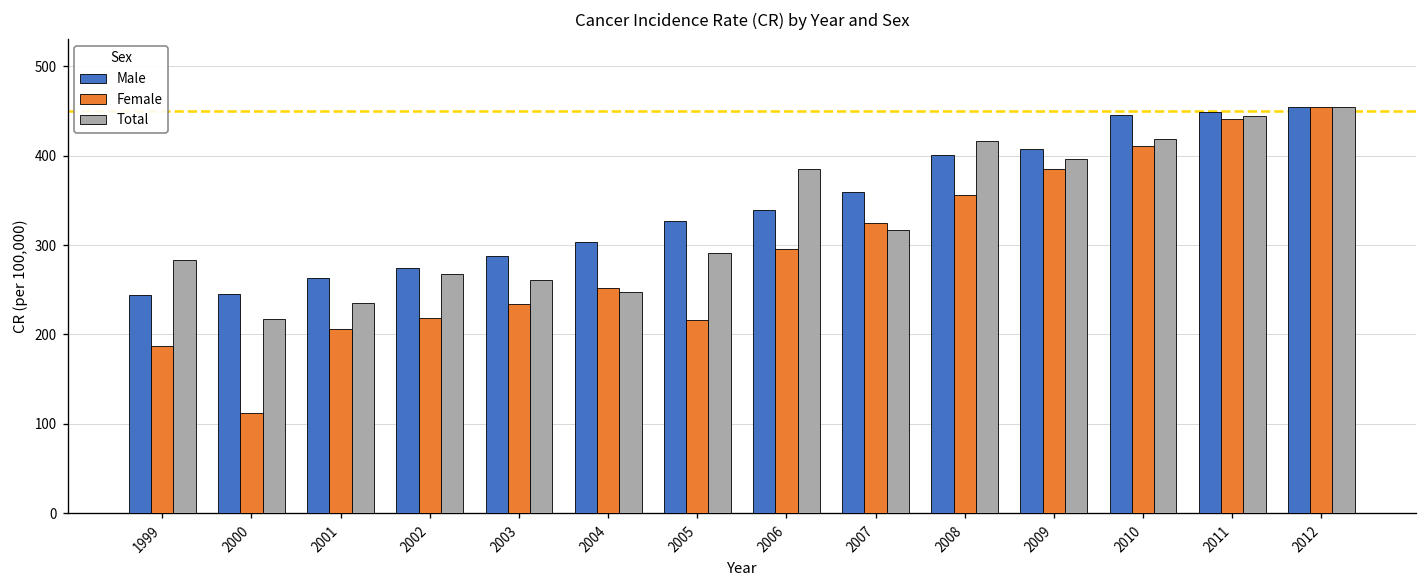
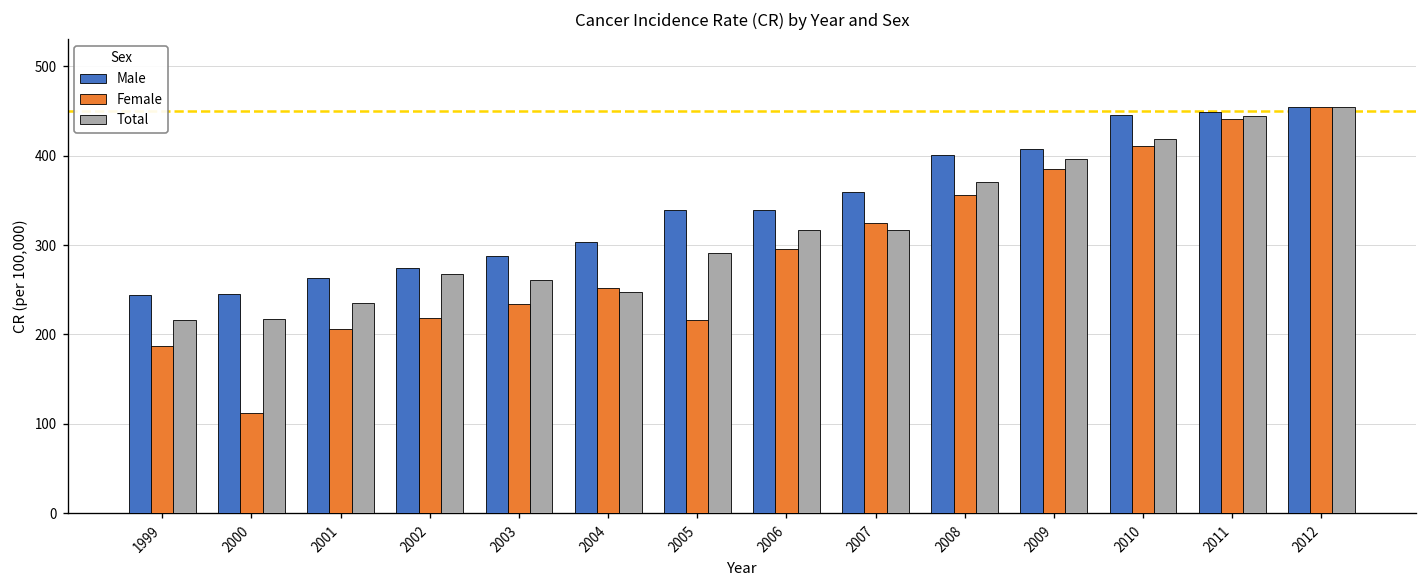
Total, 1999: 280 -> 220
Male, 2005: 330 -> 340
Total, 2006: 390 -> 320
Total, 2008: 420 -> 370
